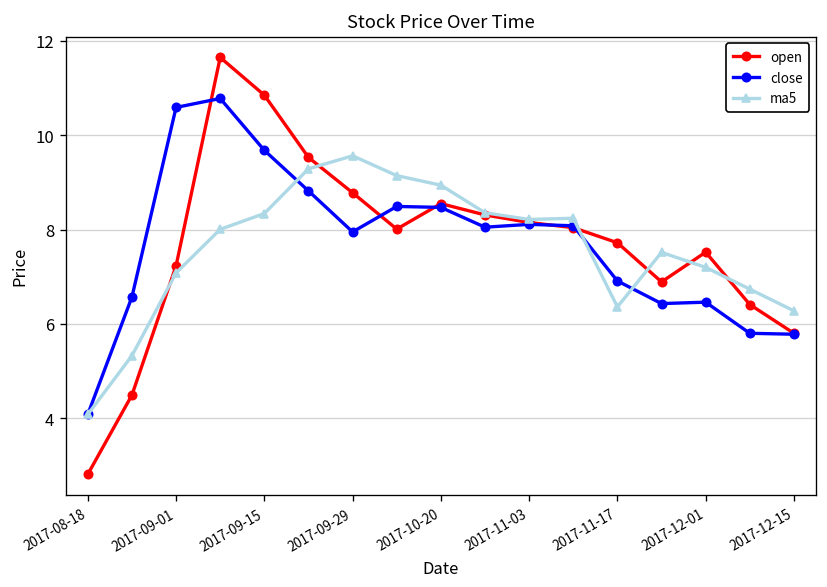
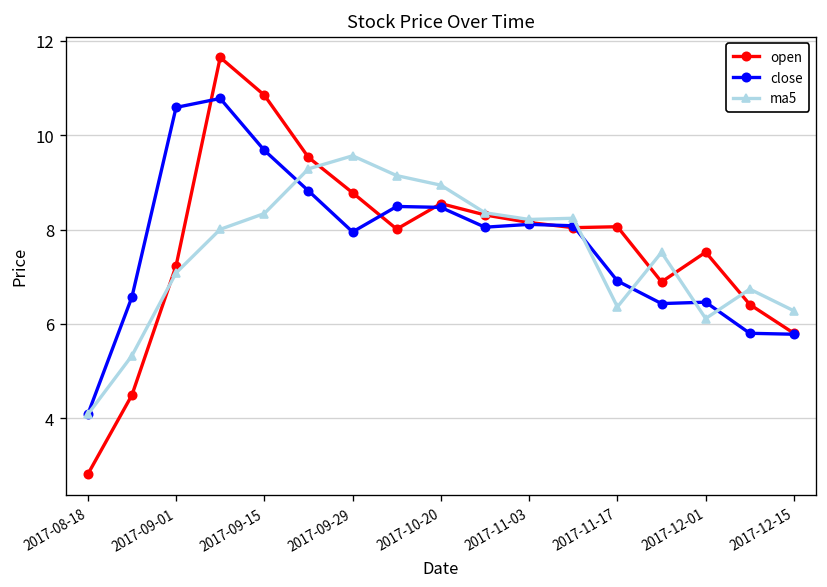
open, 2017-11-17: 7.7 -> 8.1
ma5, 2017-12-01: 7.2 -> 6.1
